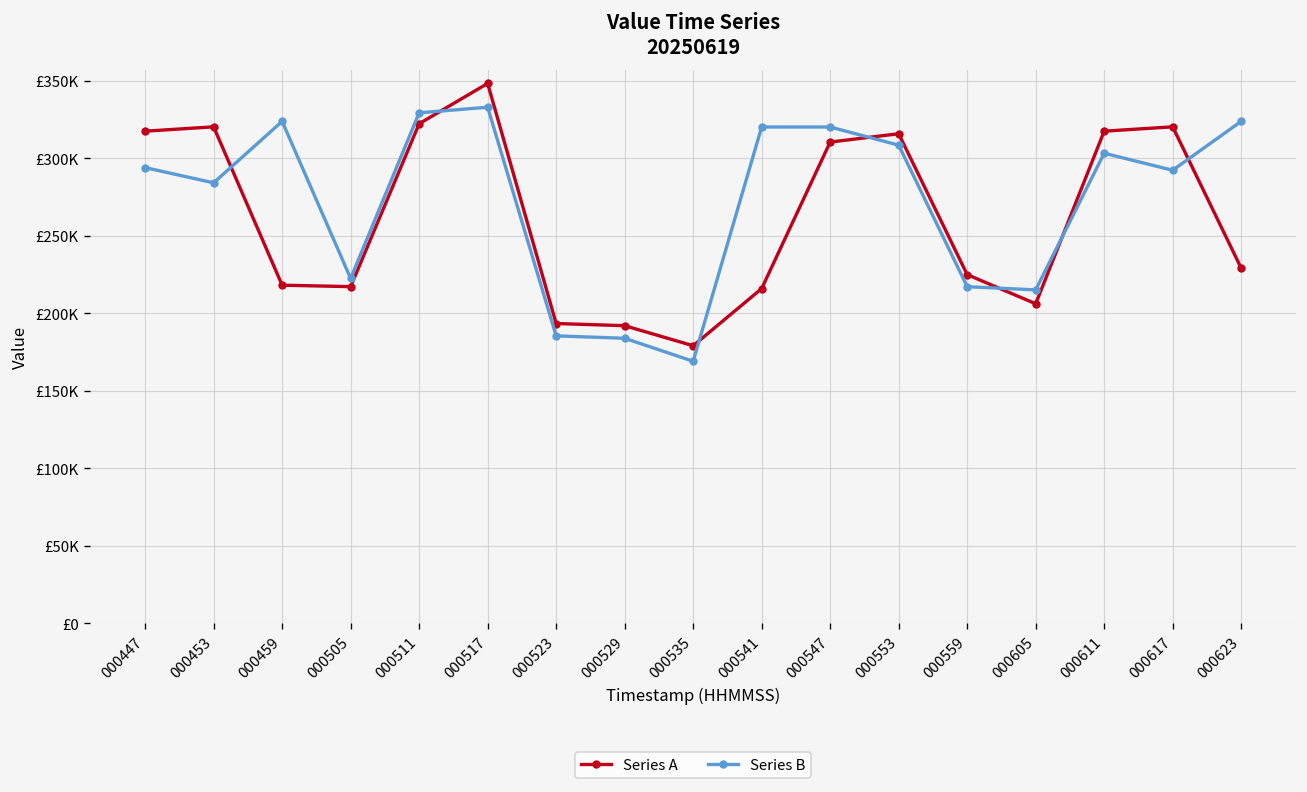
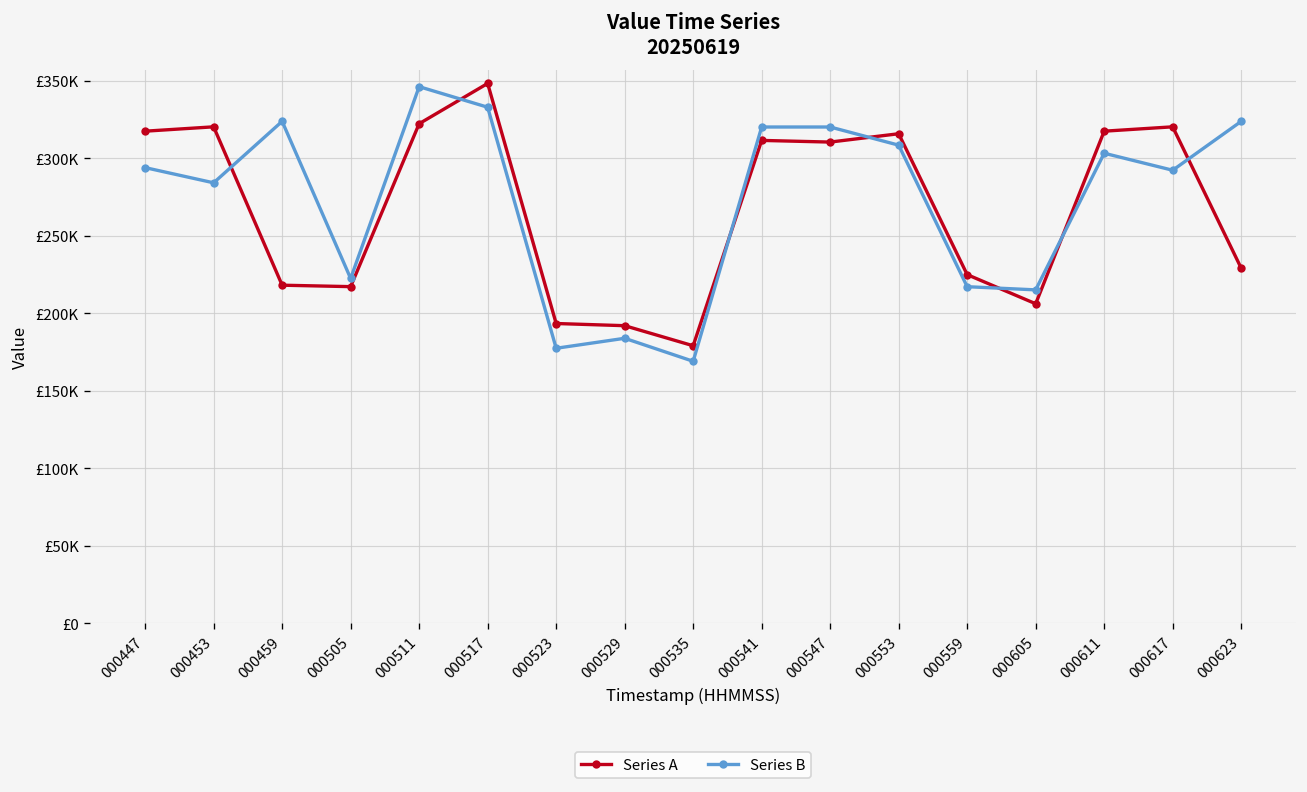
Series B, 000511: £329000 -> £346000
Series B, 000523: £185000 -> £177000
Series A, 000541: £216000 -> £311000
